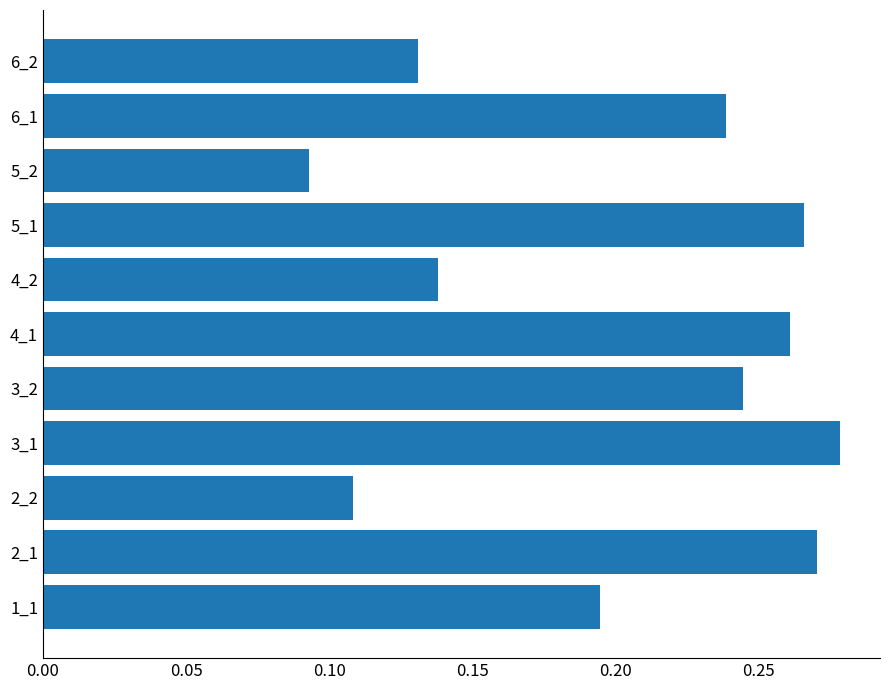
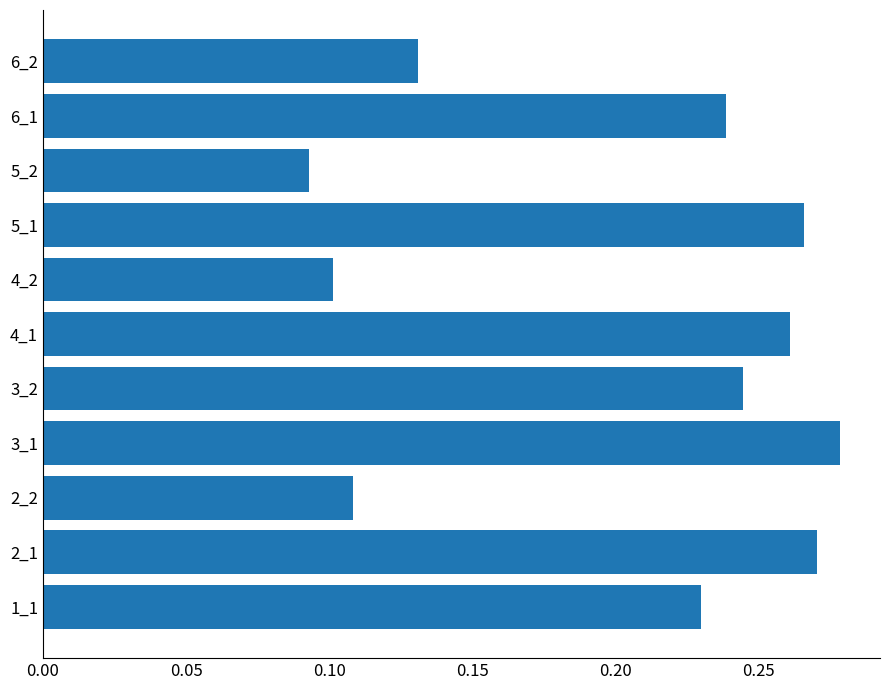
4_2: 0.138 -> 0.101
1_1: 0.195 -> 0.230
